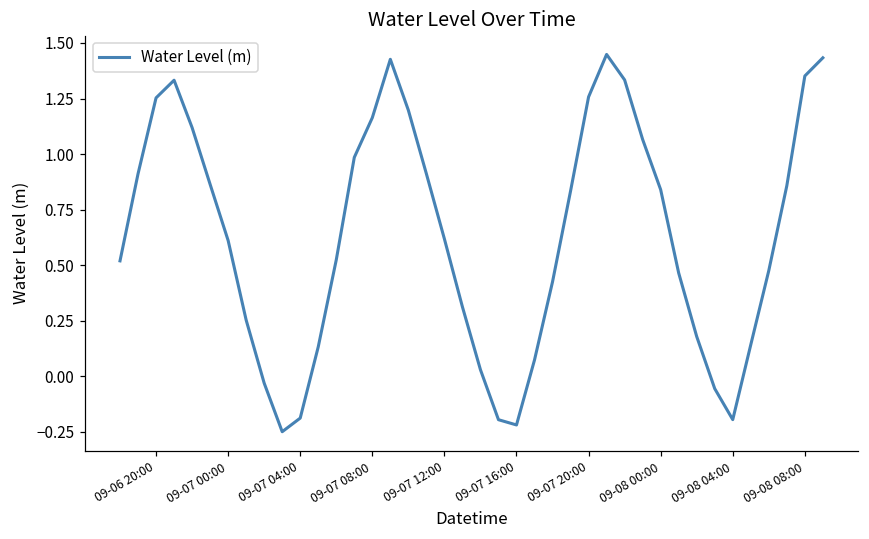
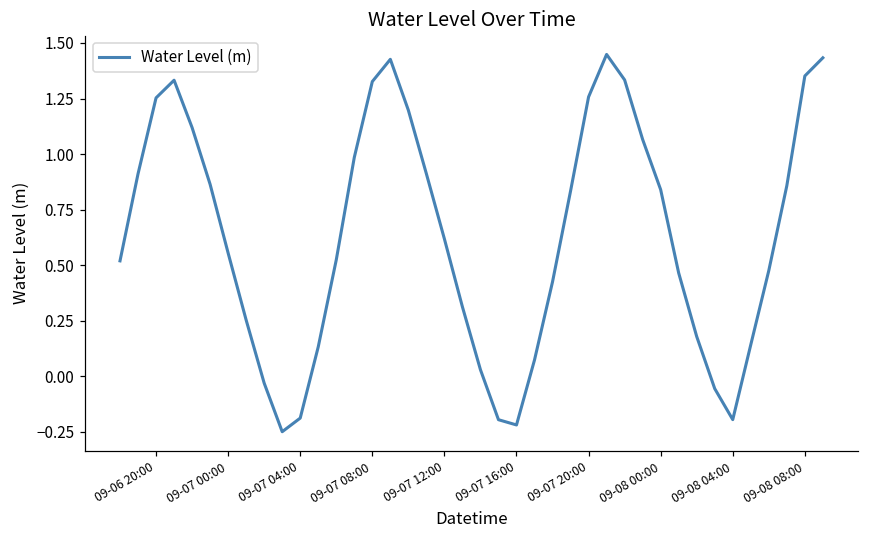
09-07 00:00: 0.61 -> 0.55
09-07 08:00: 1.16 -> 1.33
